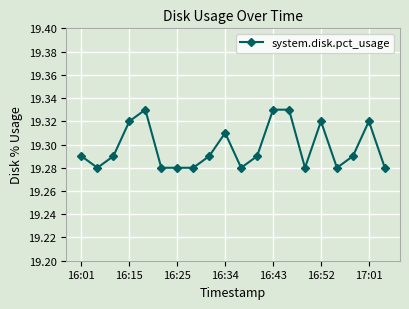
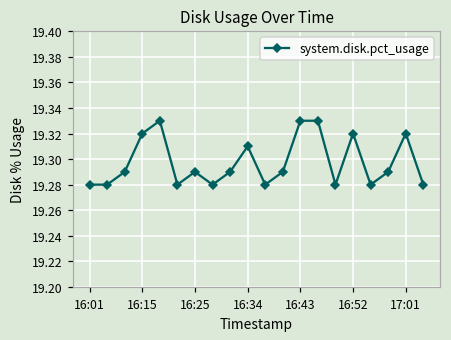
16:01: 19.29 -> 19.28
16:25: 19.28 -> 19.29
